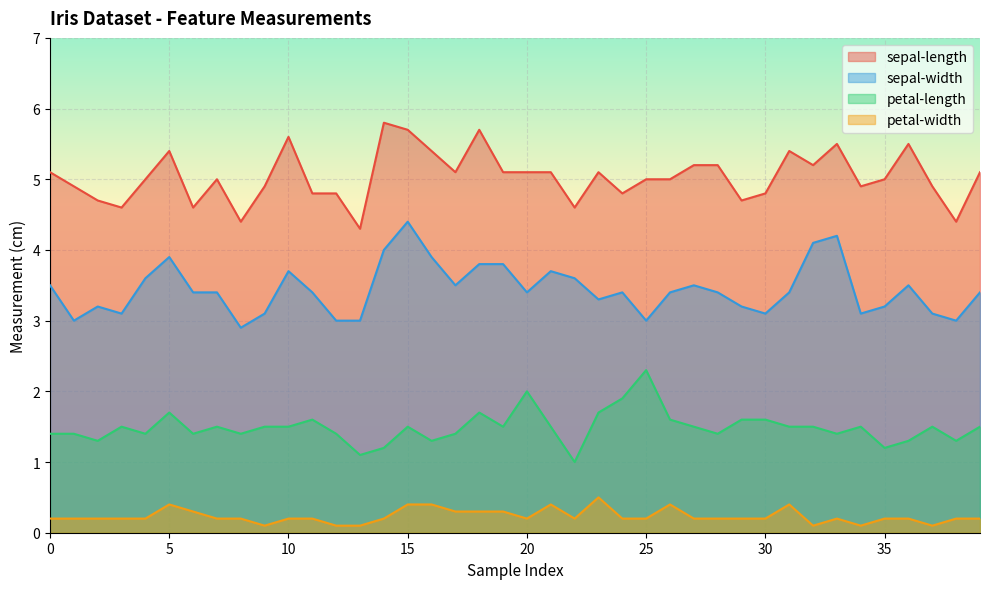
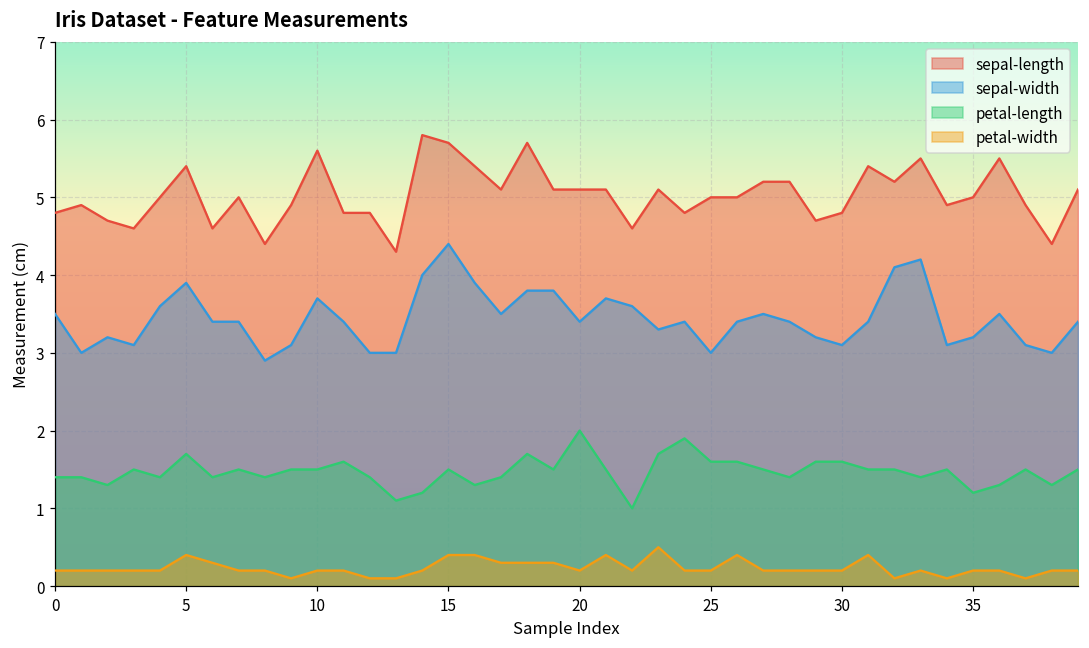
sepal-length, 0: 5.1 -> 4.8
petal-length, 25: 2.3 -> 1.6
